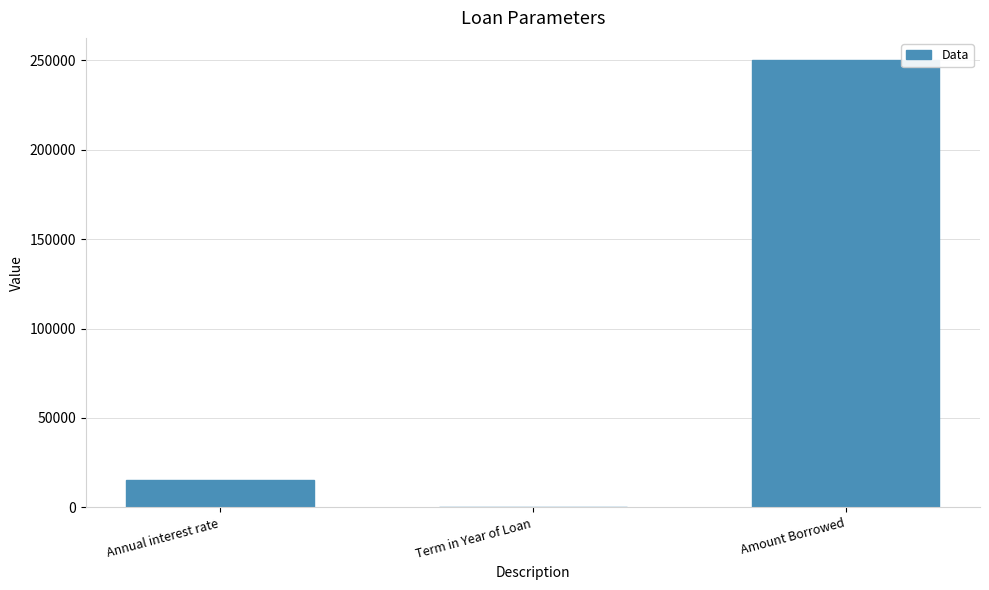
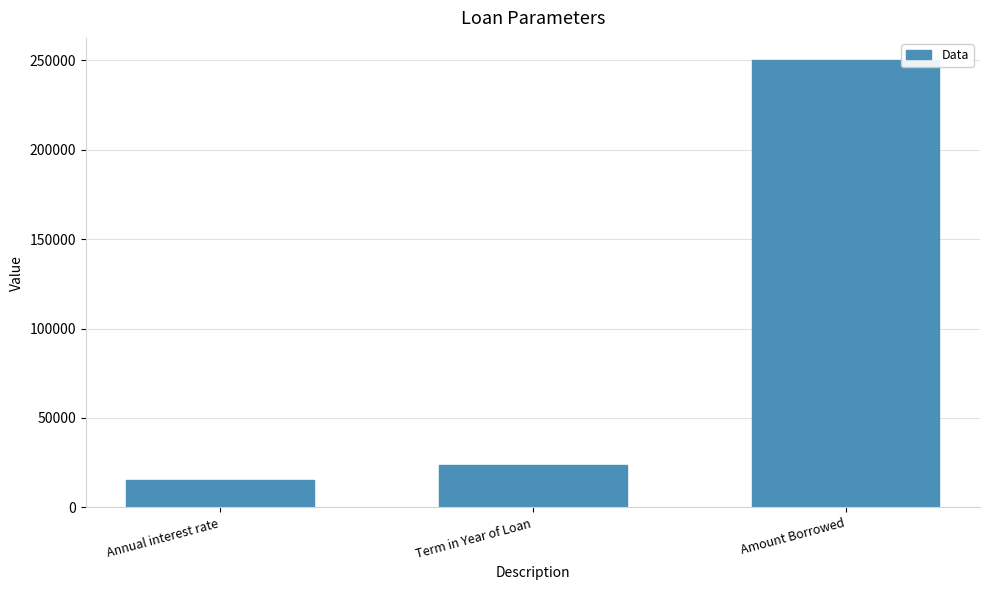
Term in Year of Loan: 0 -> 24000
